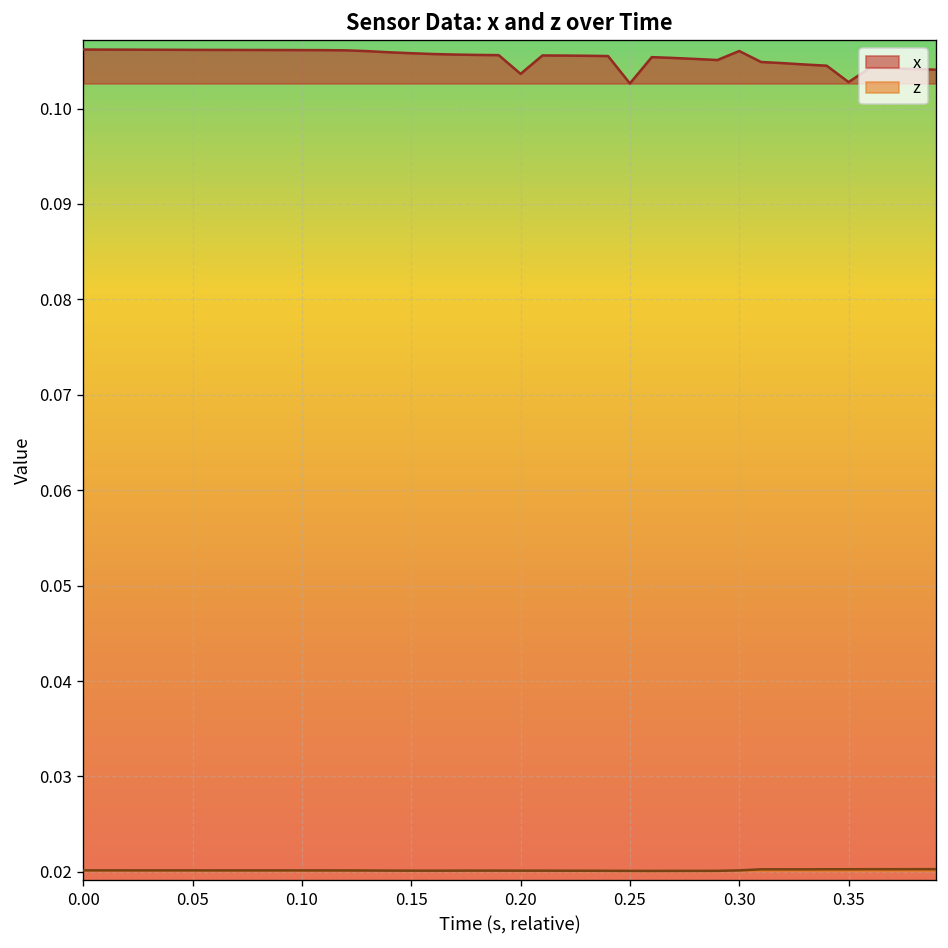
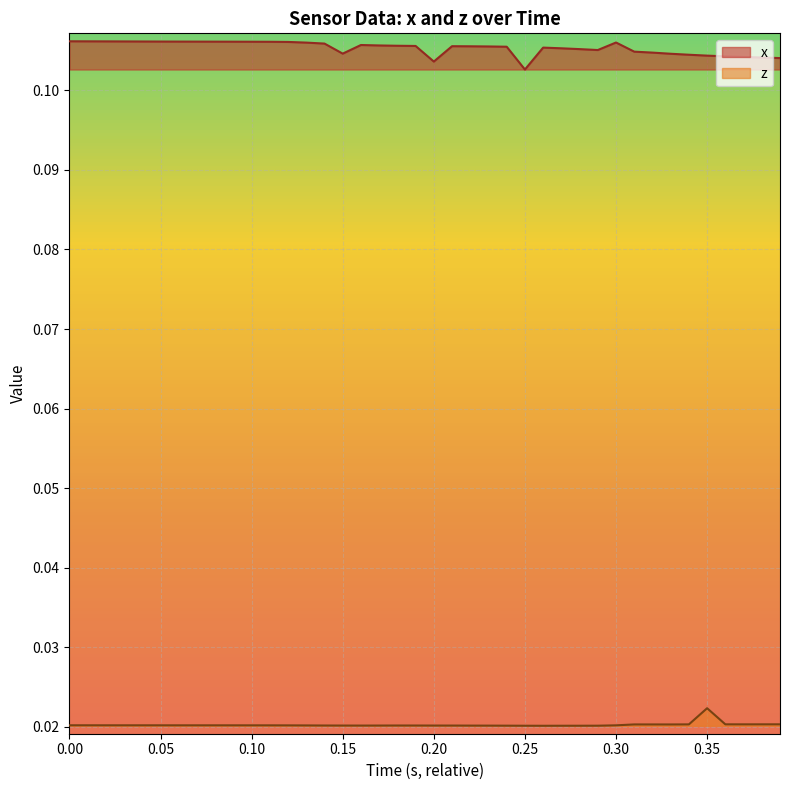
x, 0.15: 0.106 -> 0.105
x, 0.35: 0.103 -> 0.104
z, 0.35: 0.020 -> 0.022
